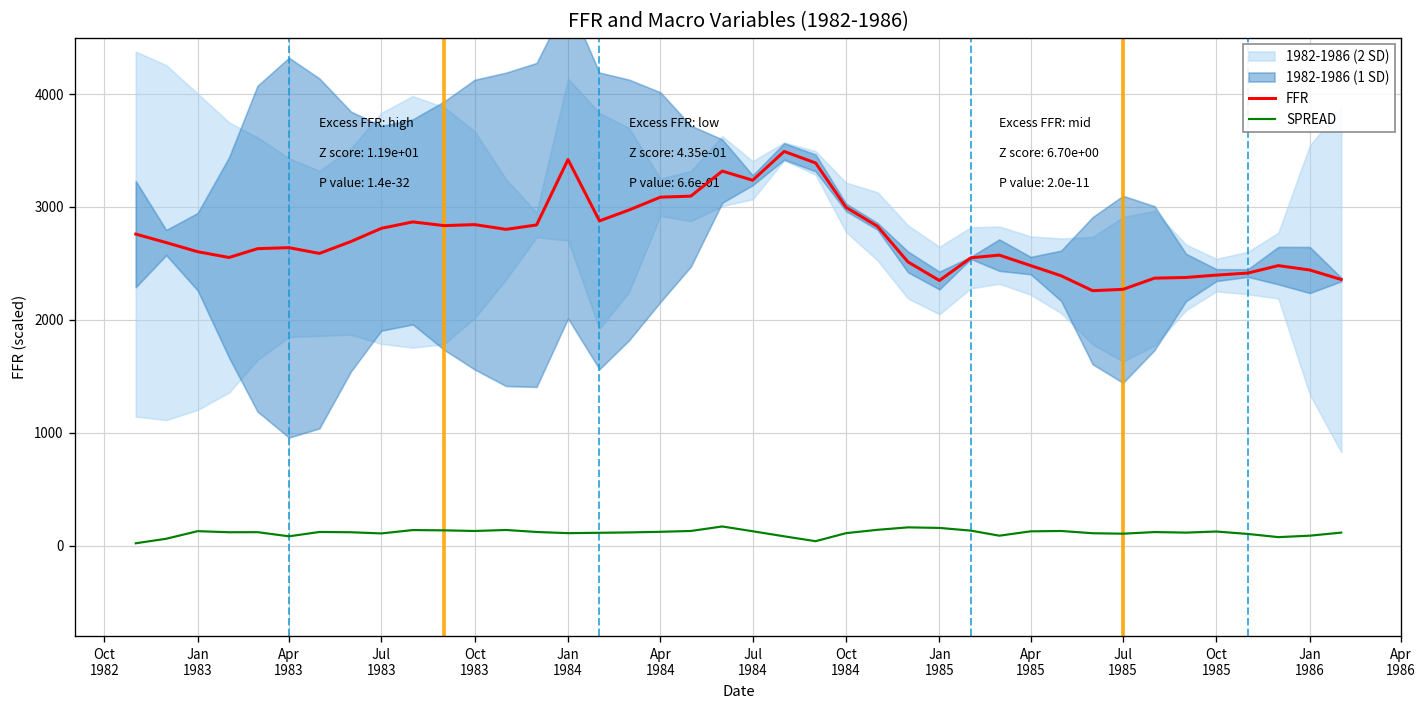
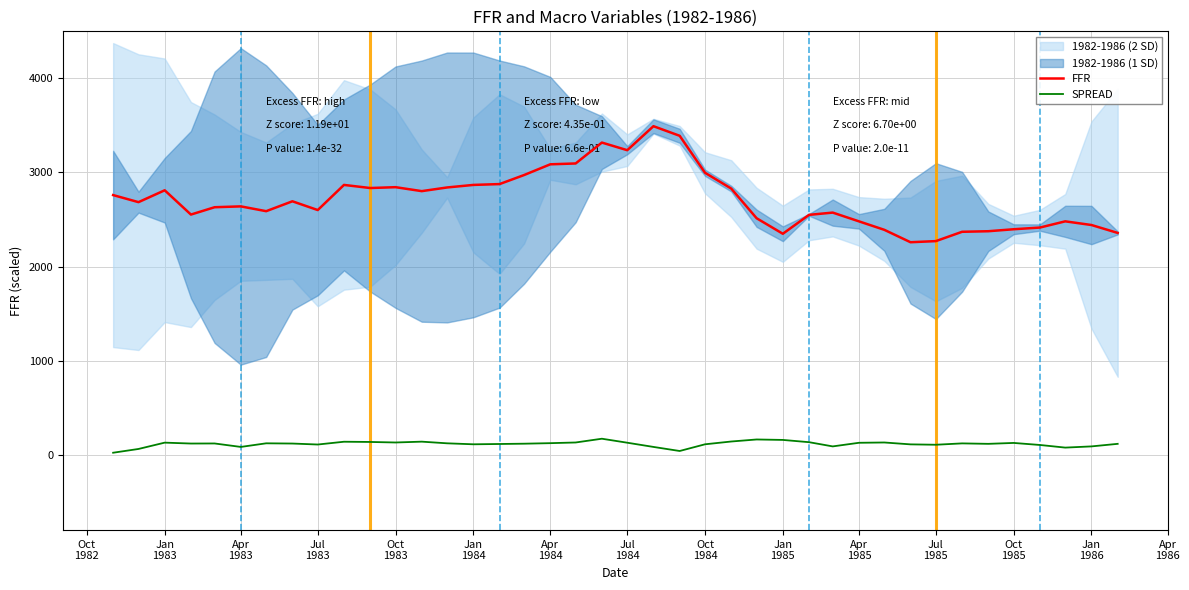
FFR, Jan 1983: 2600 -> 2800
FFR, Jul 1983: 2800 -> 2600
FFR, Jan 1984: 3400 -> 2900
